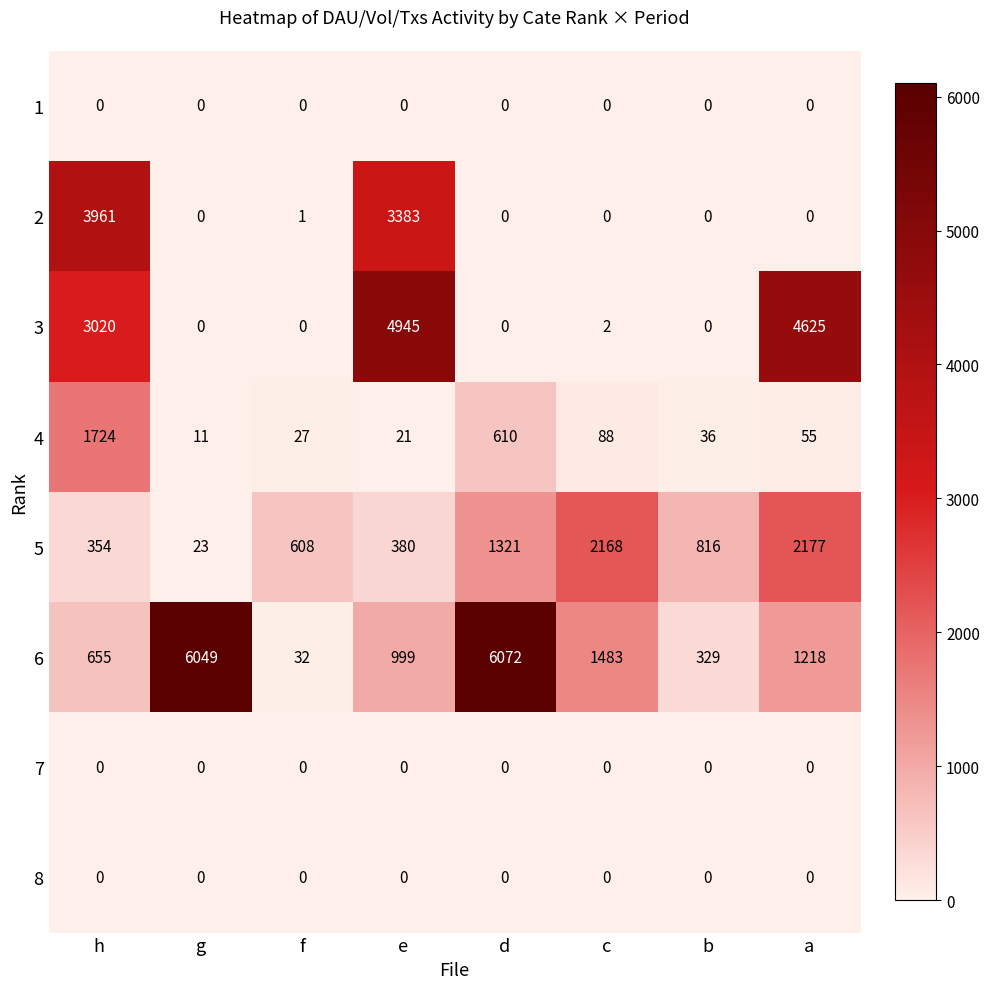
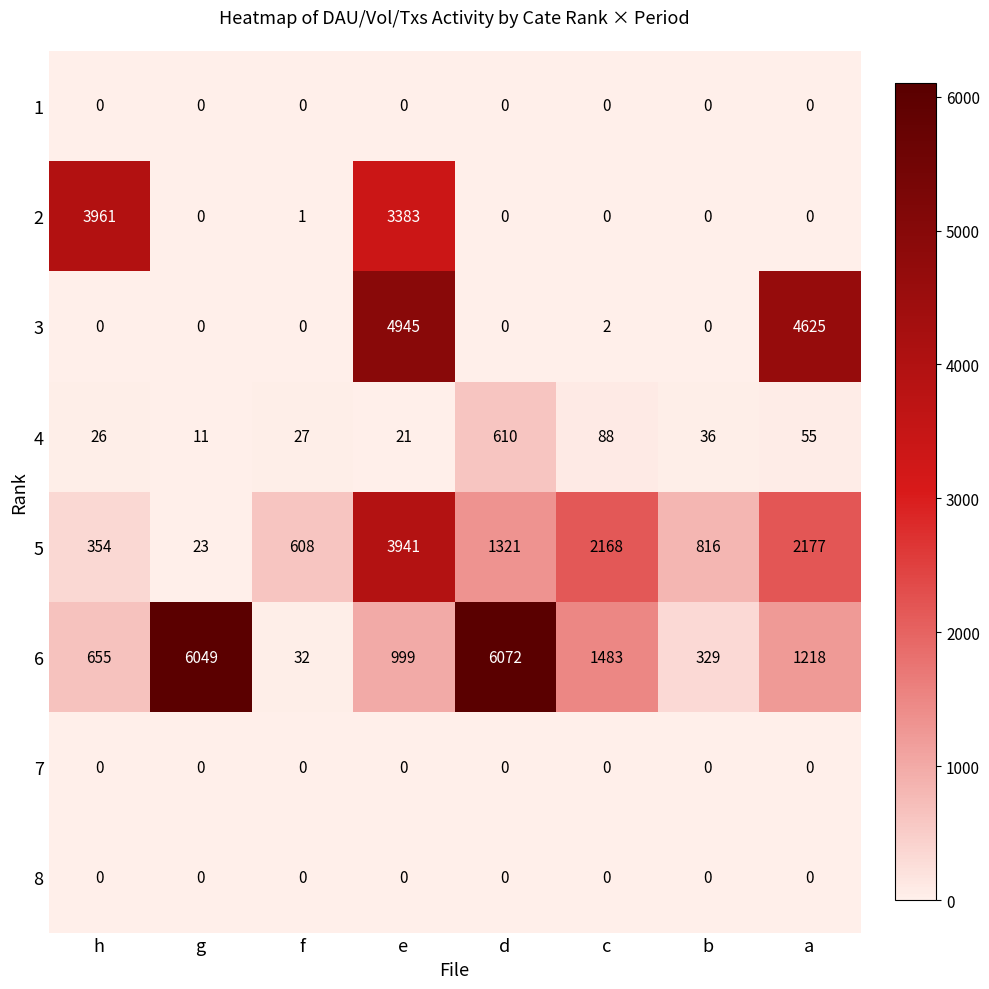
3, h: 3020 -> 0
4, h: 1724 -> 26
5, e: 380 -> 3941
